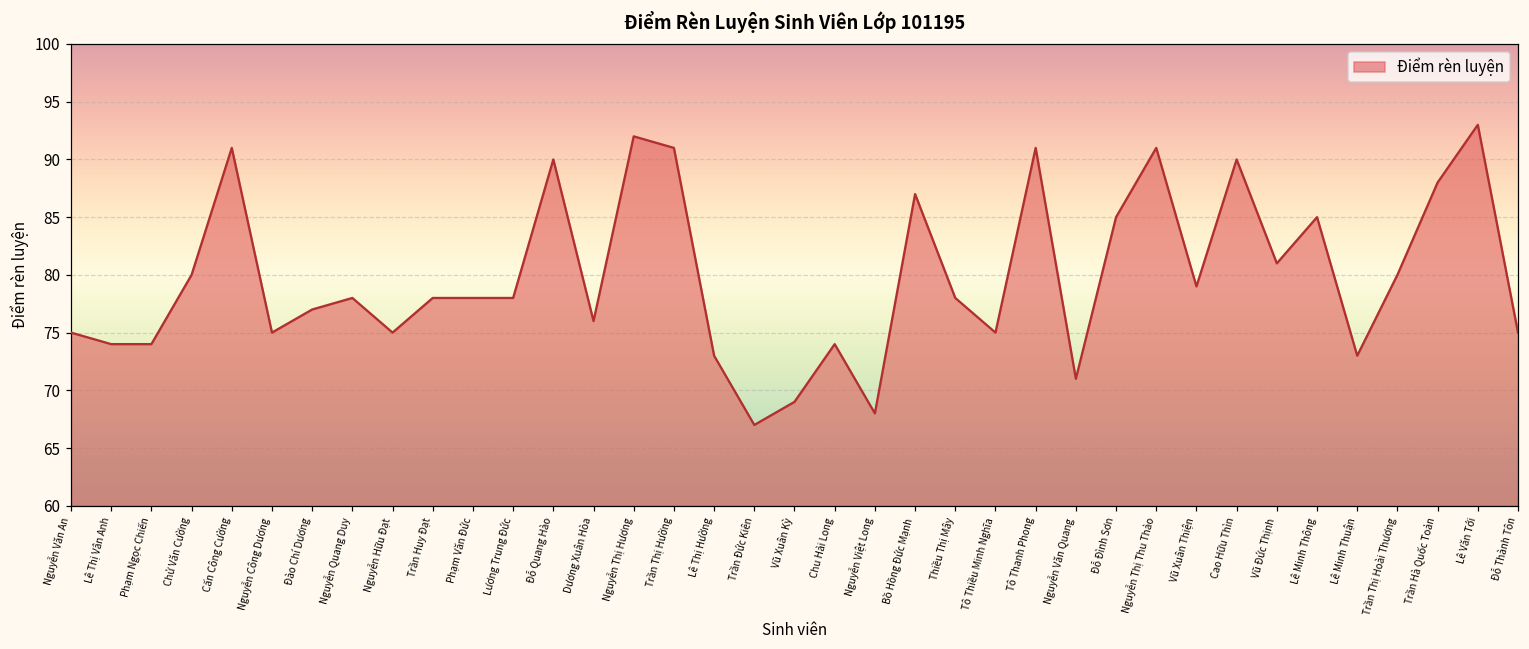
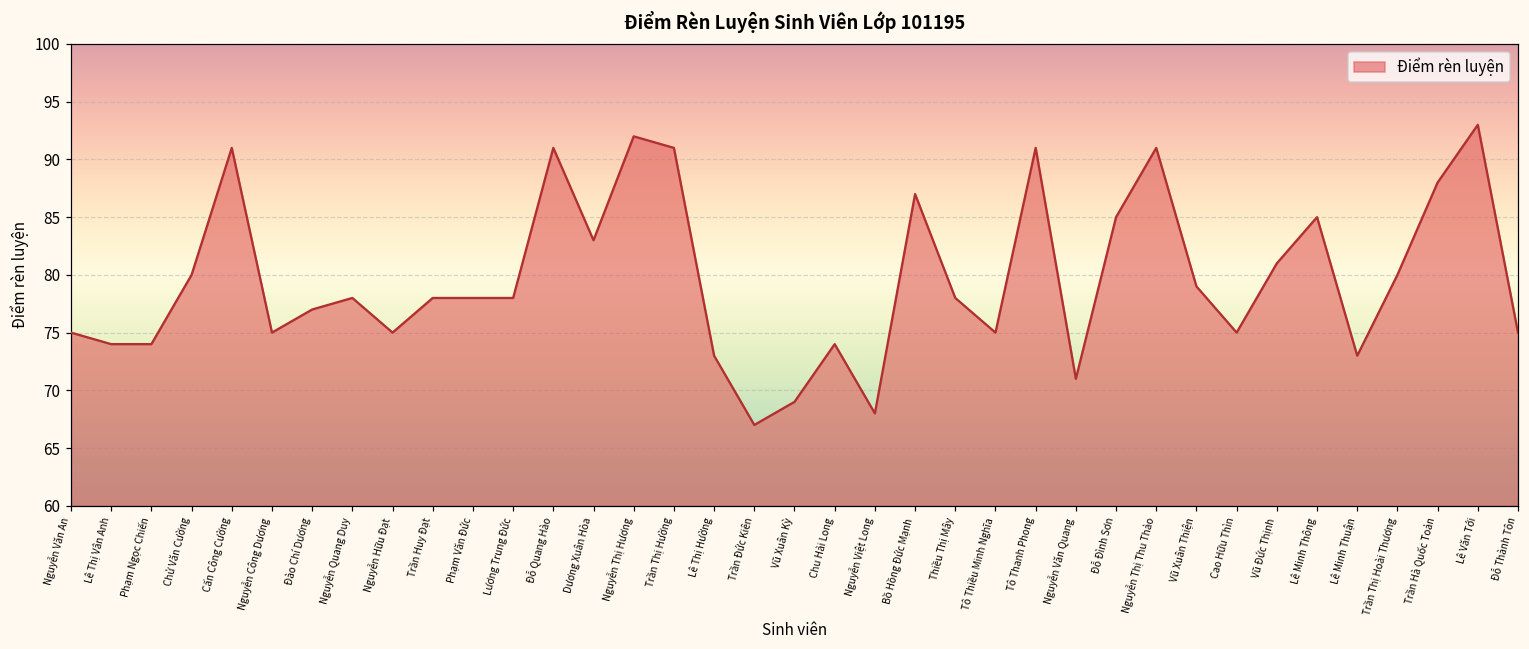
Đỗ Quang Hào: 90 -> 91
Dương Xuân Hòa: 76 -> 83
Cao Hữu Thìn: 90 -> 75
